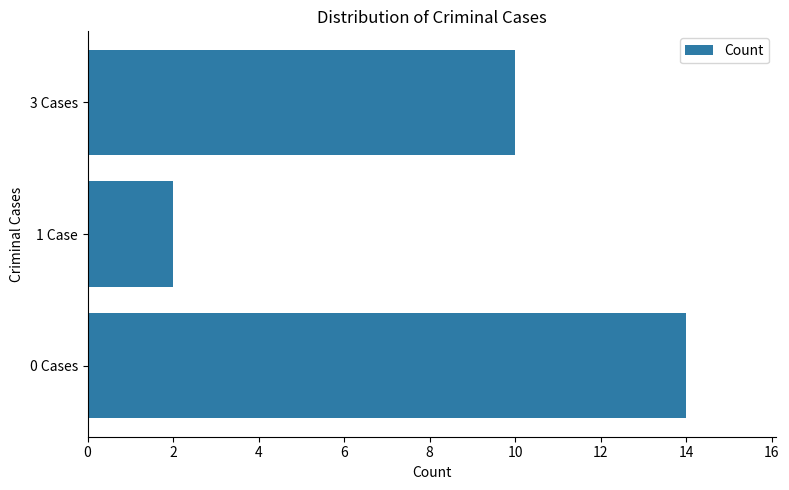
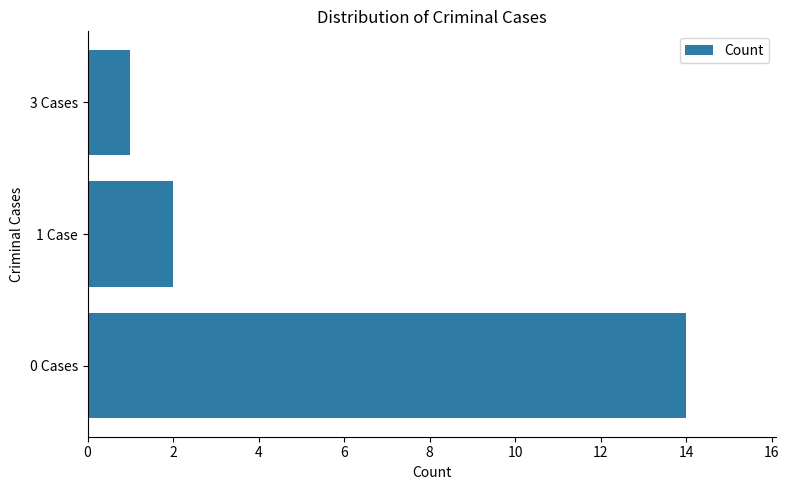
3 Cases: 10 -> 1
